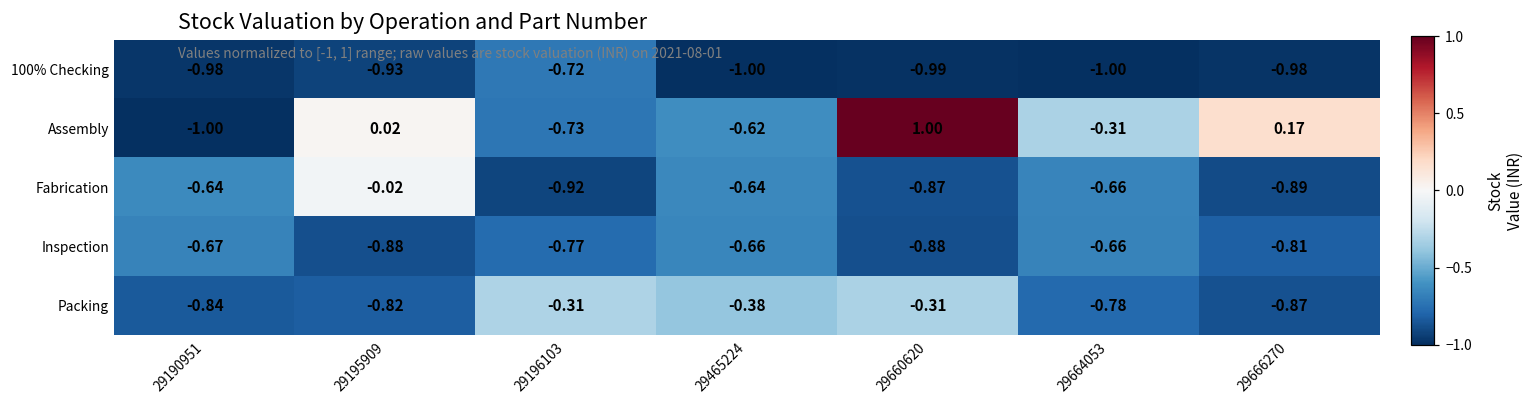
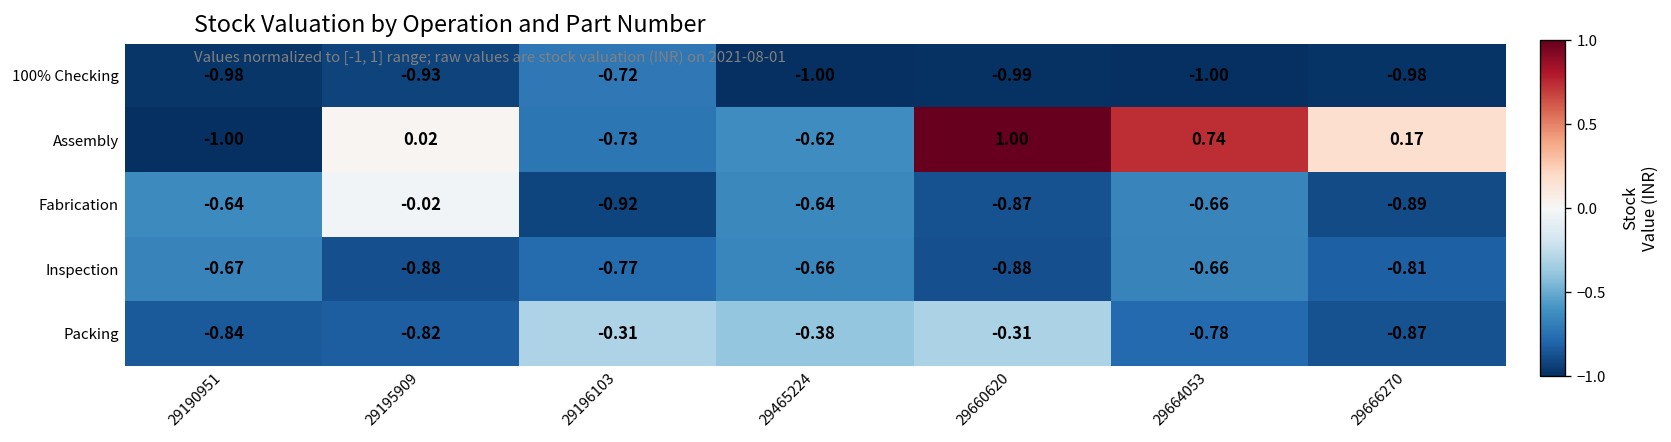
Assembly, 29664053: -0.31 -> 0.74
